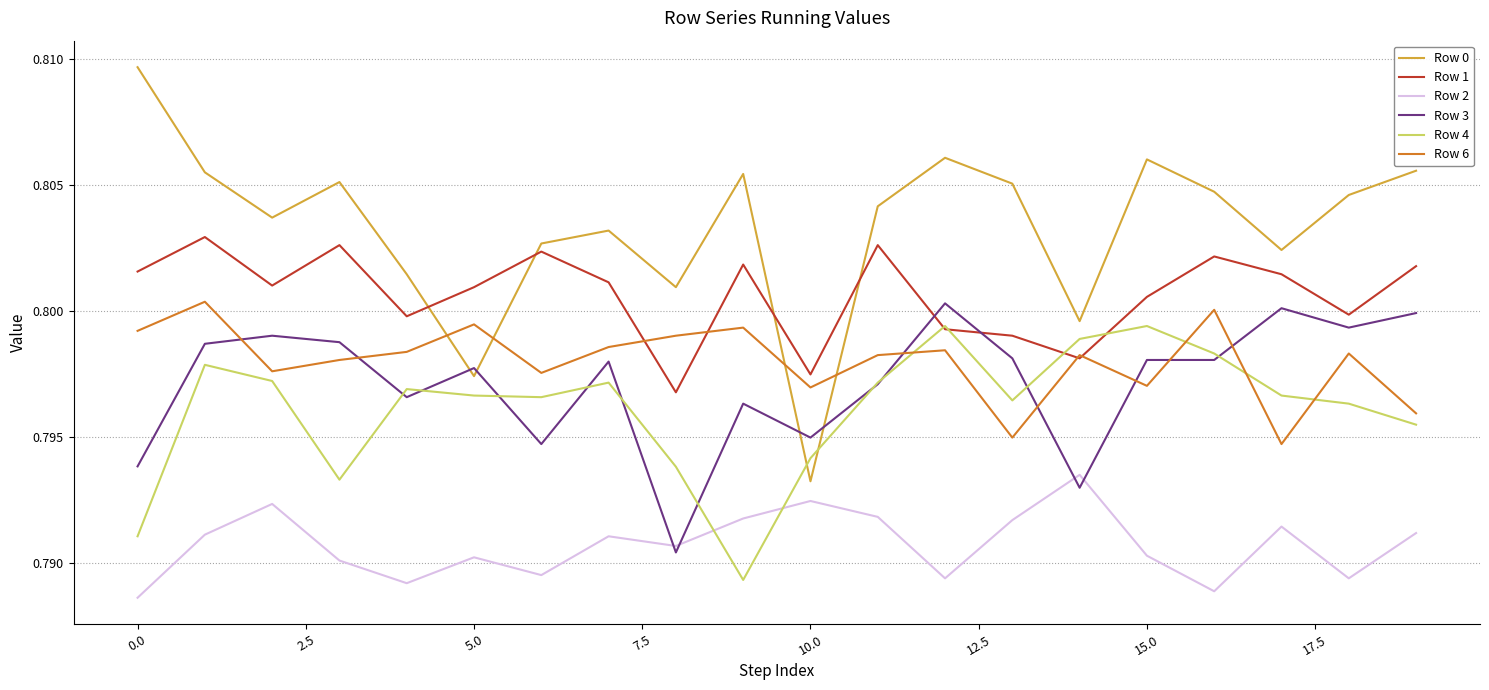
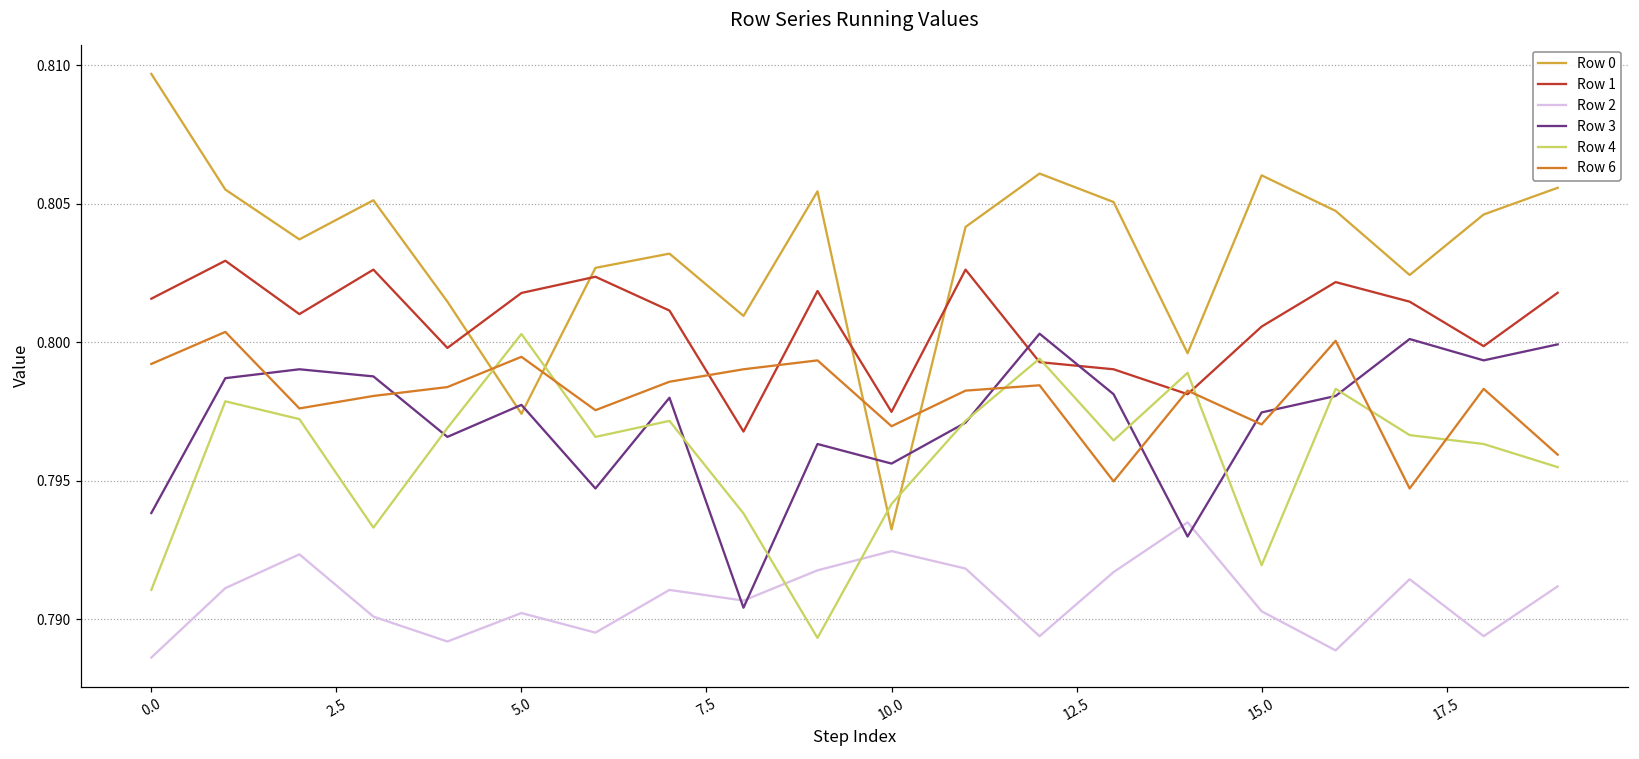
Row 1, 5.0: 0.8009 -> 0.8018
Row 4, 5.0: 0.7966 -> 0.8003
Row 3, 10.0: 0.7950 -> 0.7956
Row 3, 15.0: 0.7981 -> 0.7975
Row 4, 15.0: 0.7994 -> 0.7920
